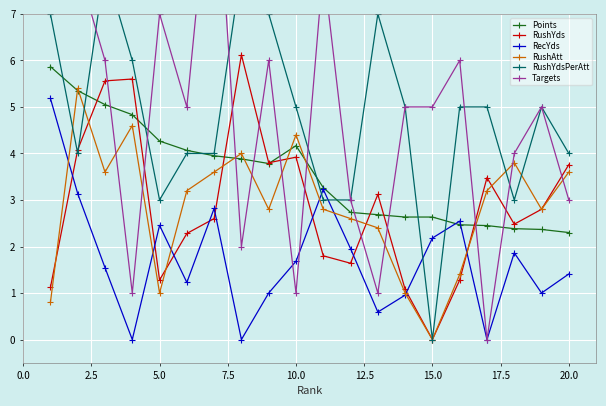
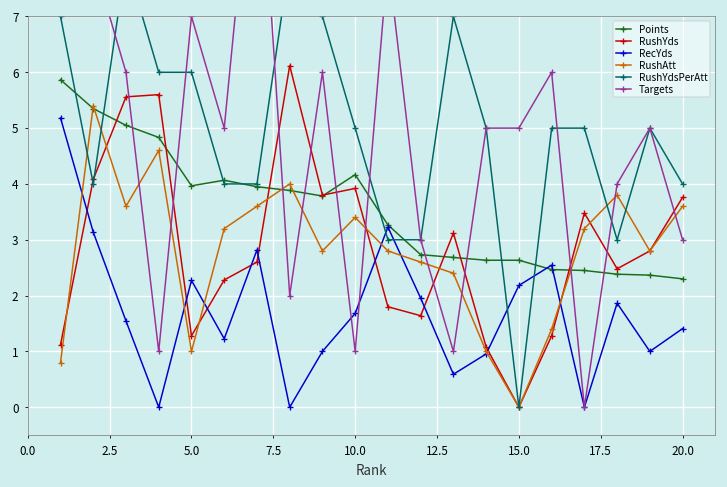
Points, 5.0: 4.3 -> 4.0
RecYds, 5.0: 2.5 -> 2.3
RushYdsPerAtt, 5.0: 3 -> 6
RushAtt, 10.0: 4.4 -> 3.4
